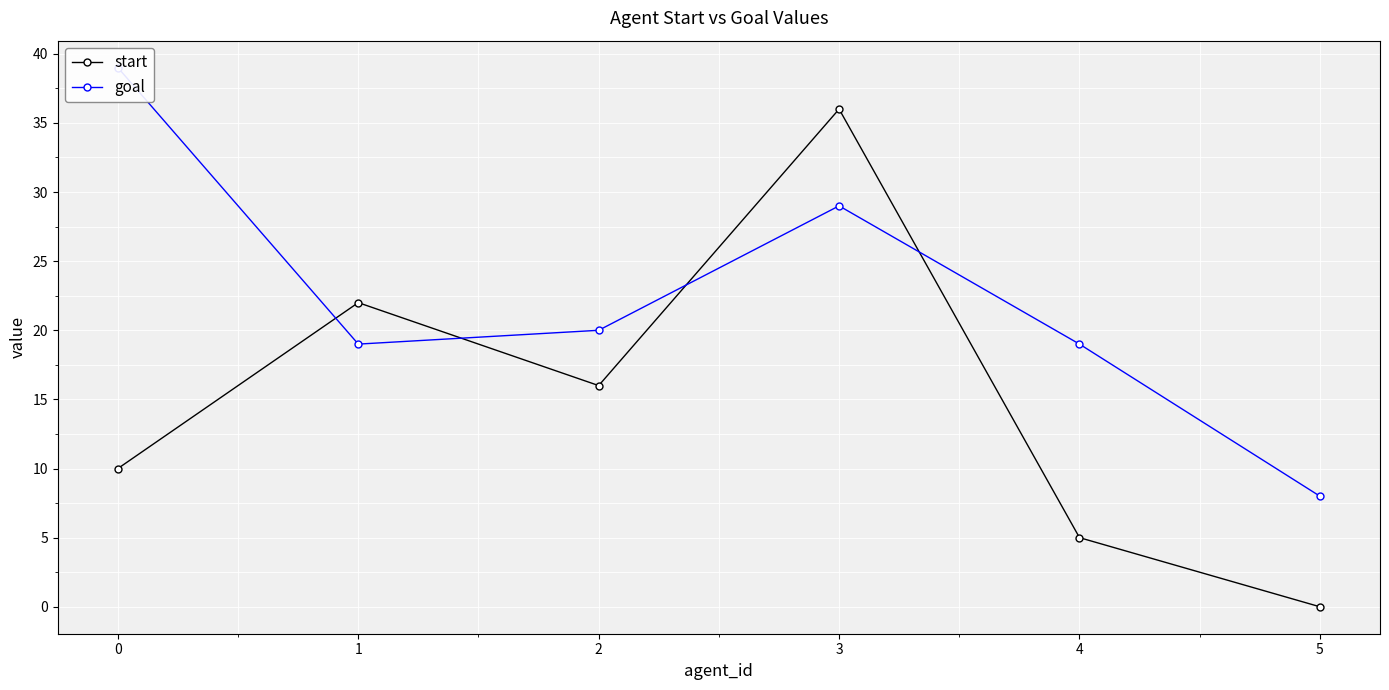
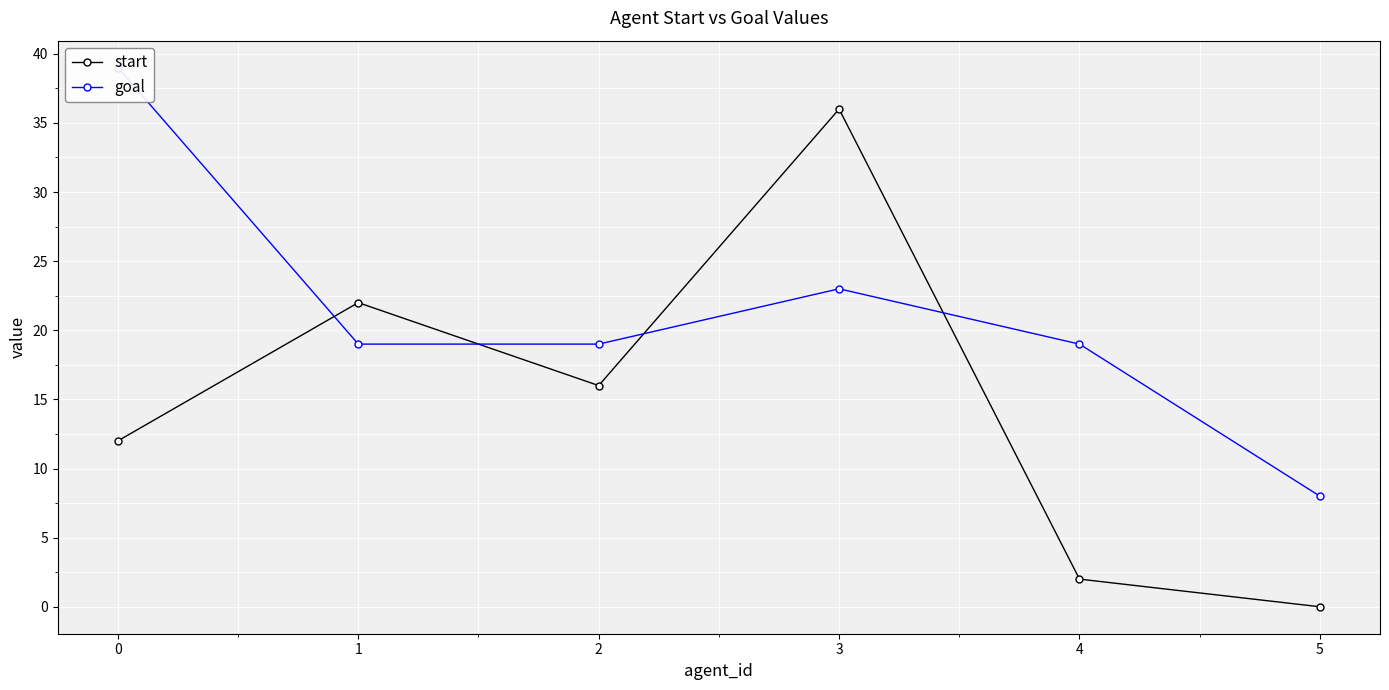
start, 0: 10 -> 12
goal, 2: 20 -> 19
goal, 3: 29 -> 23
start, 4: 5 -> 2
